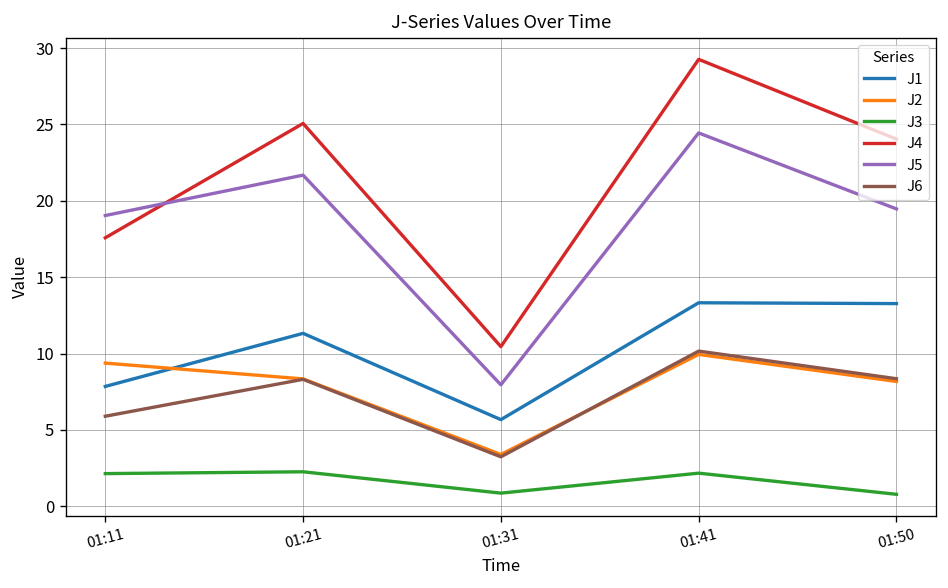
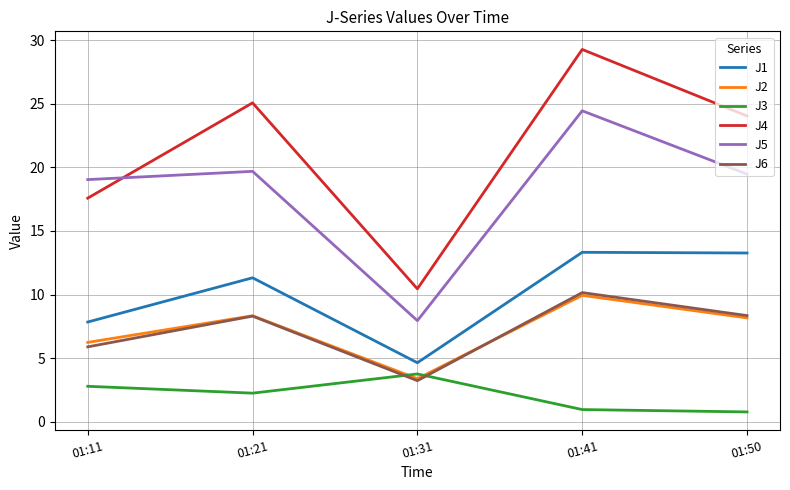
J2, 01:11: 9.4 -> 6.2
J3, 01:11: 2.1 -> 2.8
J5, 01:21: 21.7 -> 19.7
J1, 01:31: 5.7 -> 4.6
J3, 01:31: 0.9 -> 3.8
J3, 01:41: 2.2 -> 1.0
